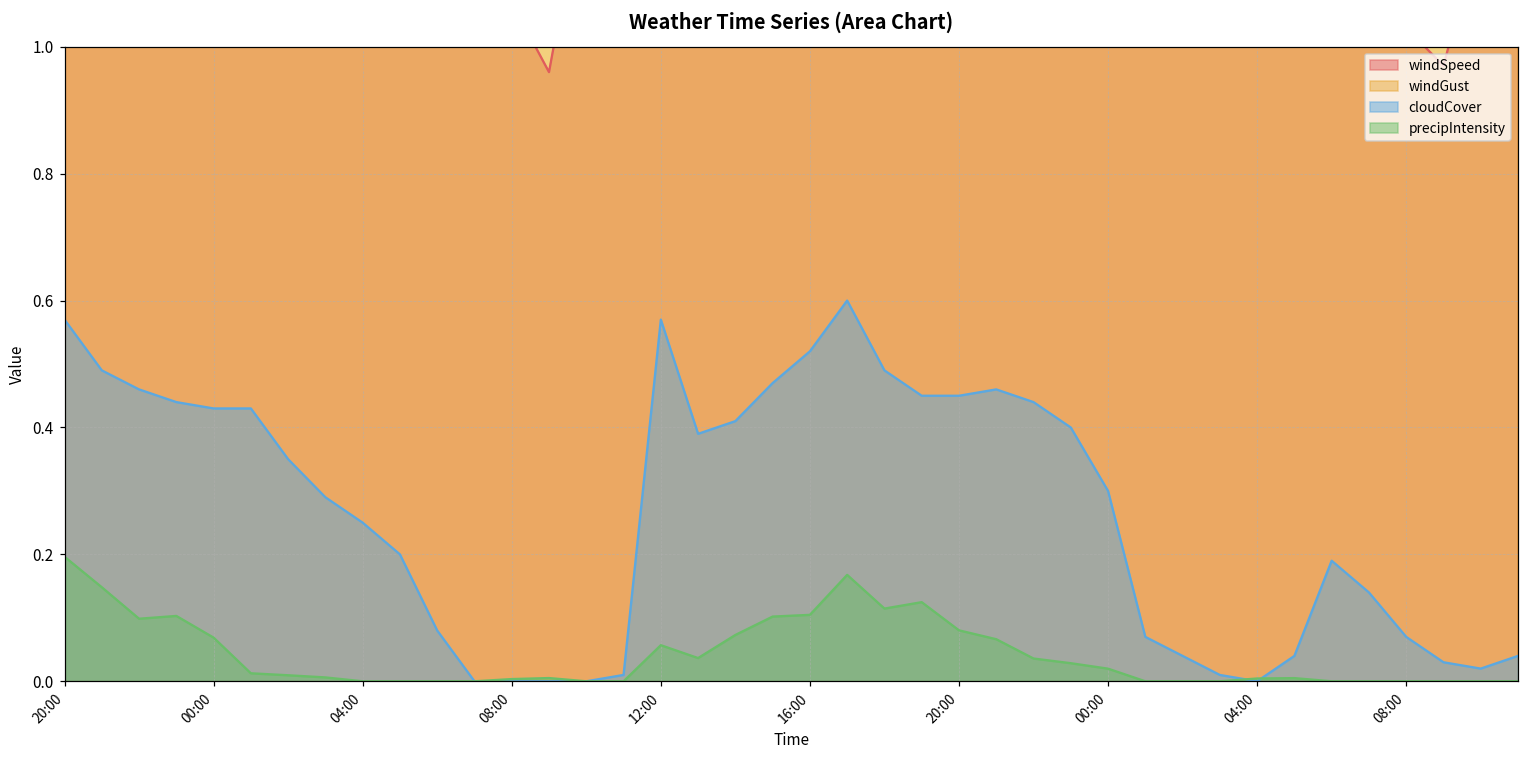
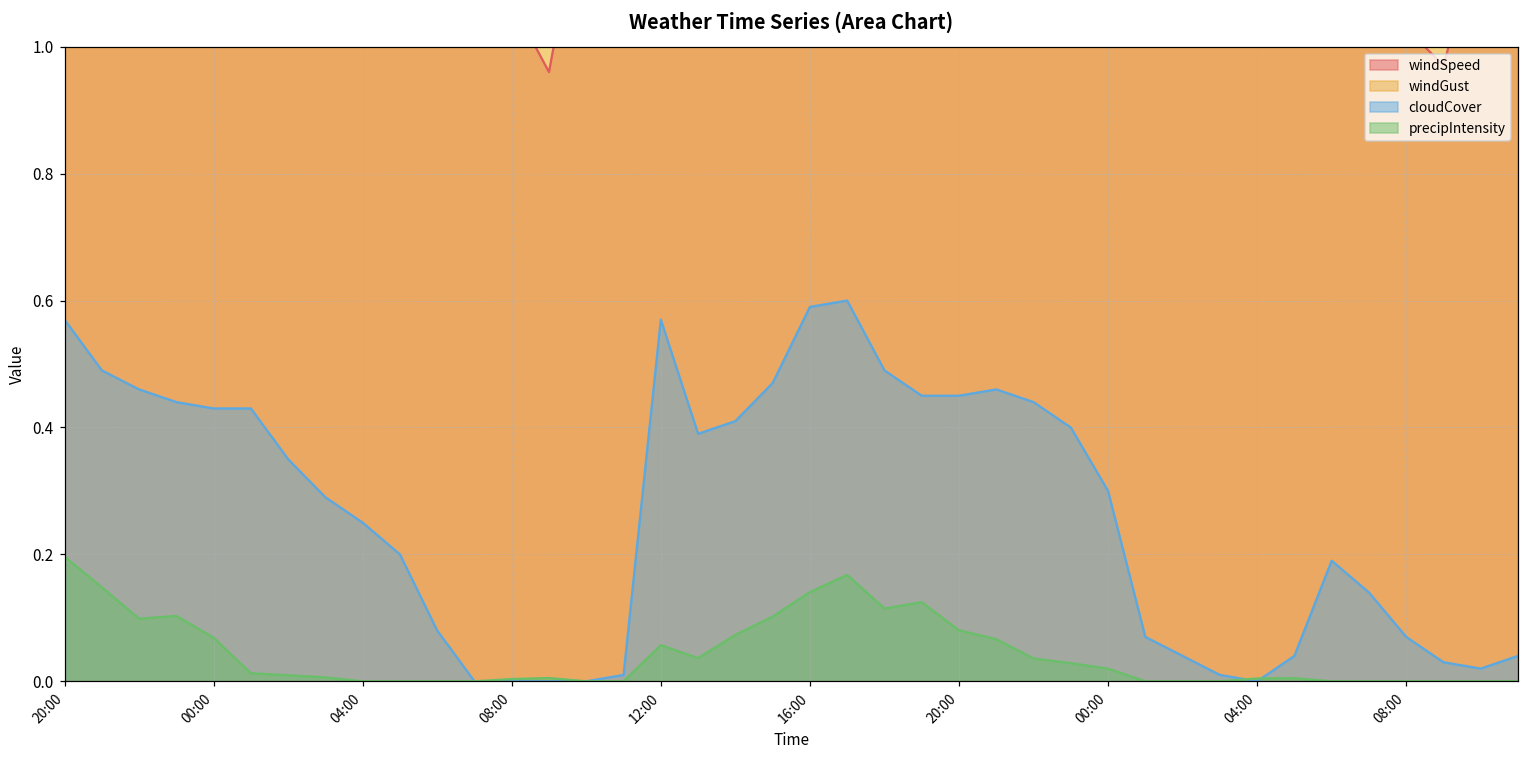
cloudCover, 16:00: 0.52 -> 0.59
precipIntensity, 16:00: 0.10 -> 0.14
